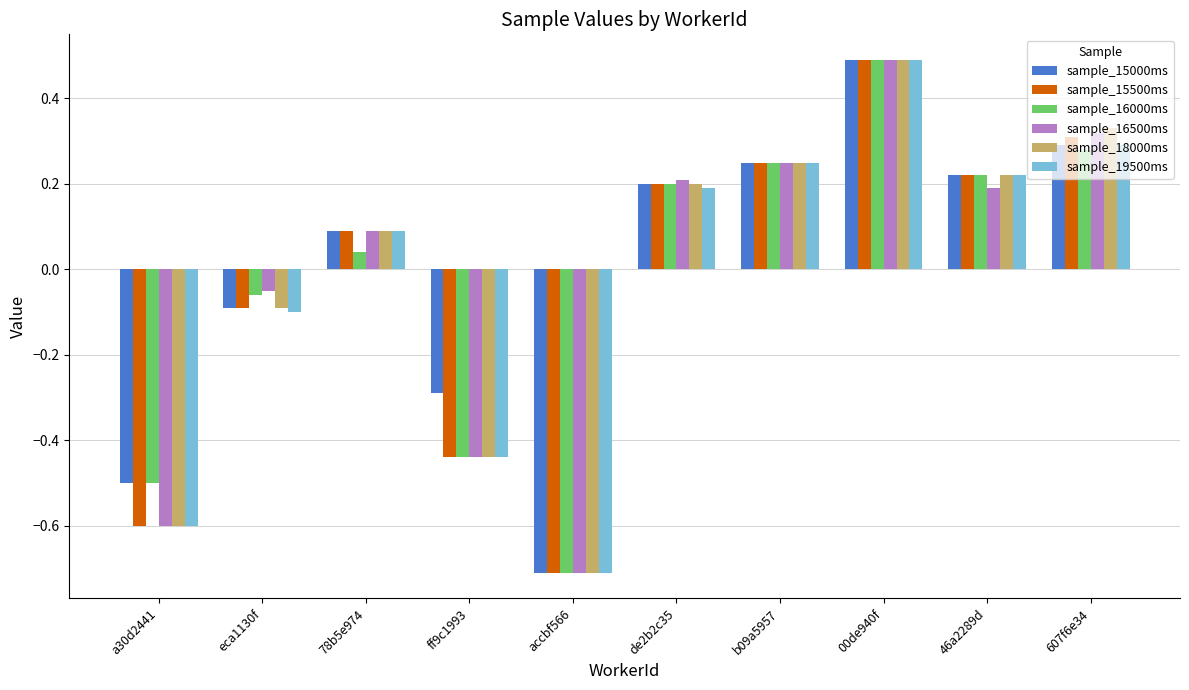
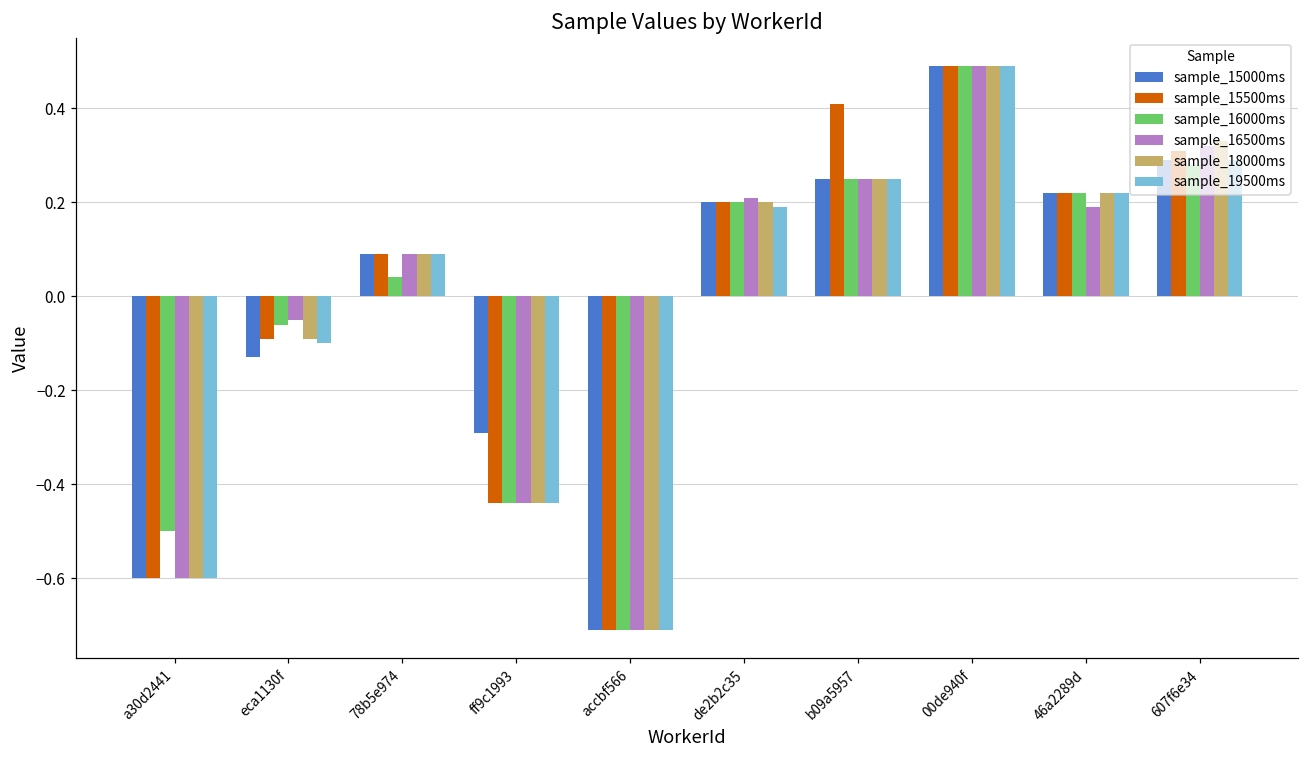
sample_15000ms, a30d2441: -0.5 -> -0.6
sample_15000ms, eca1130f: -0.09 -> -0.13
sample_15500ms, b09a5957: 0.25 -> 0.41
